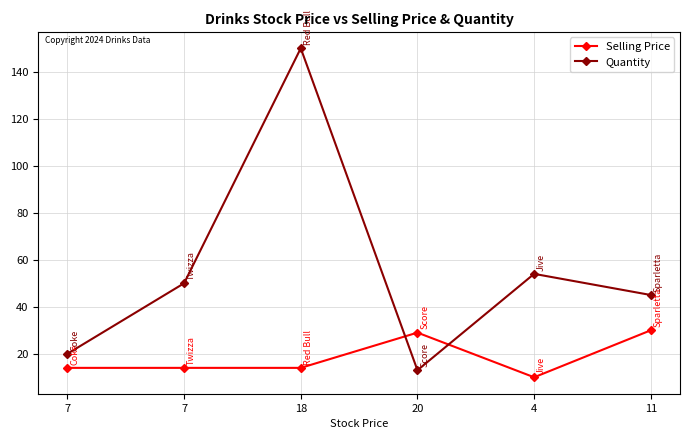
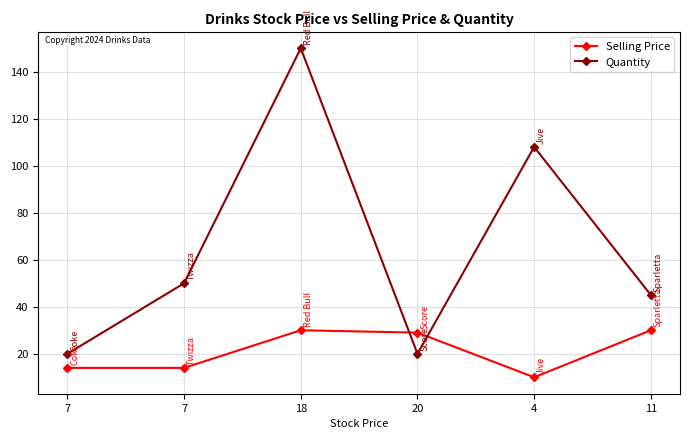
Selling Price, 18: 14 -> 30
Quantity, 20: 13 -> 20
Quantity, 4: 54 -> 108
